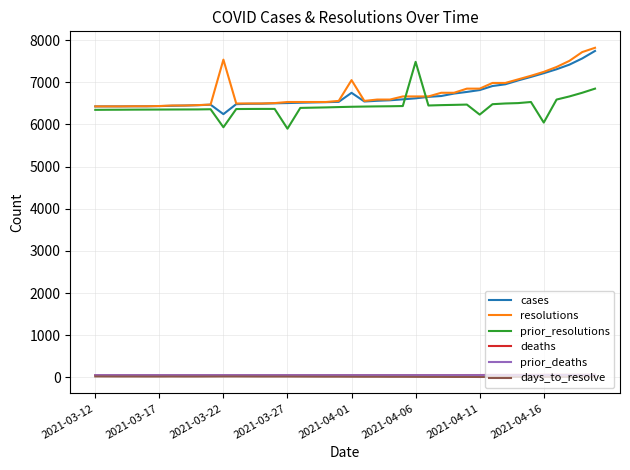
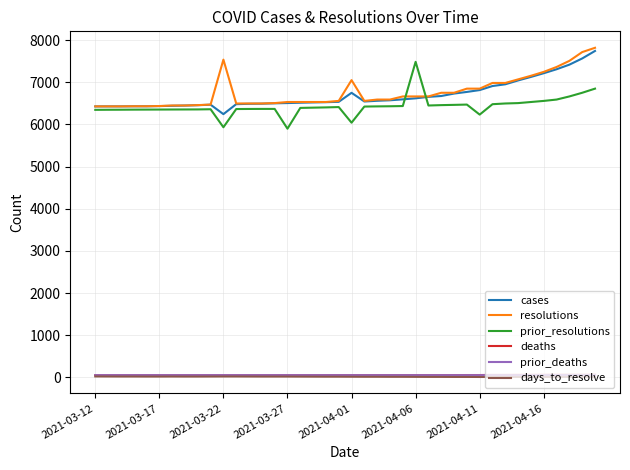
prior_resolutions, 2021-04-01: 6400 -> 6000
prior_resolutions, 2021-04-16: 6000 -> 6600
